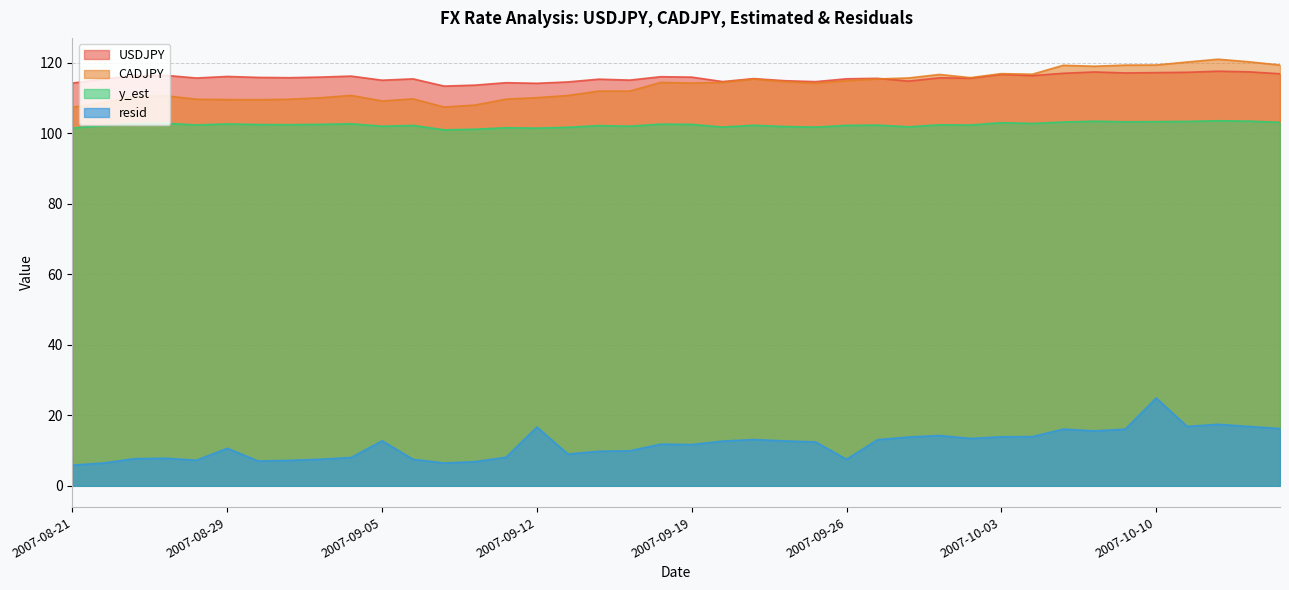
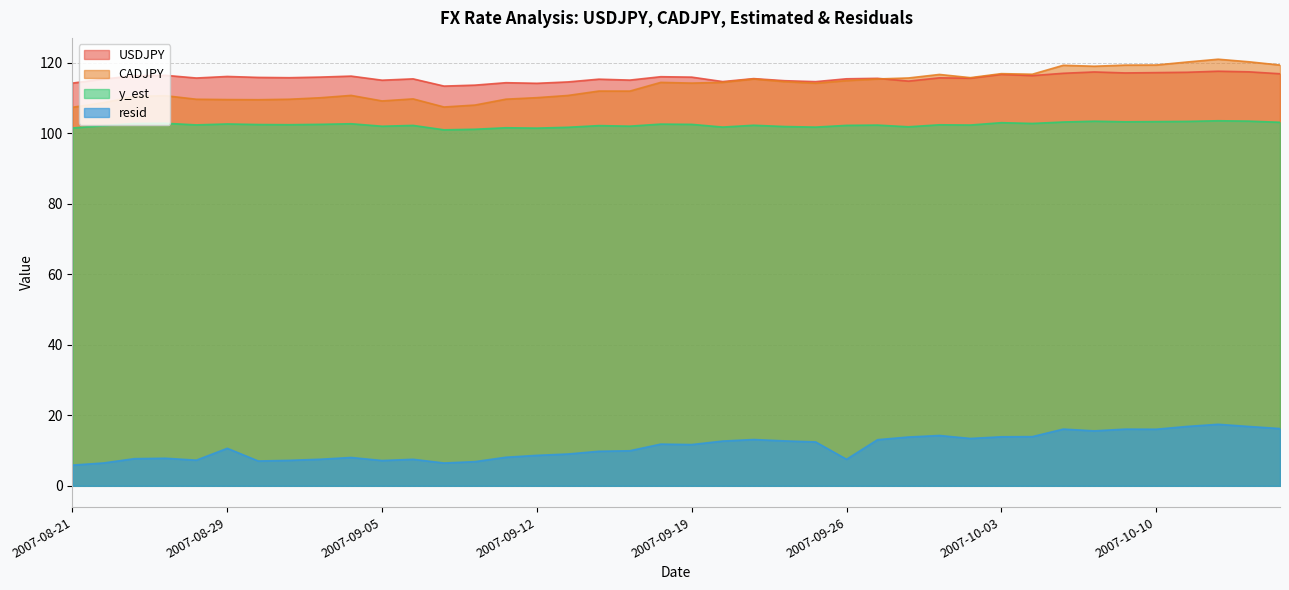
resid, 2007-09-05: 13 -> 7
resid, 2007-09-12: 17 -> 9
resid, 2007-10-10: 25 -> 16
